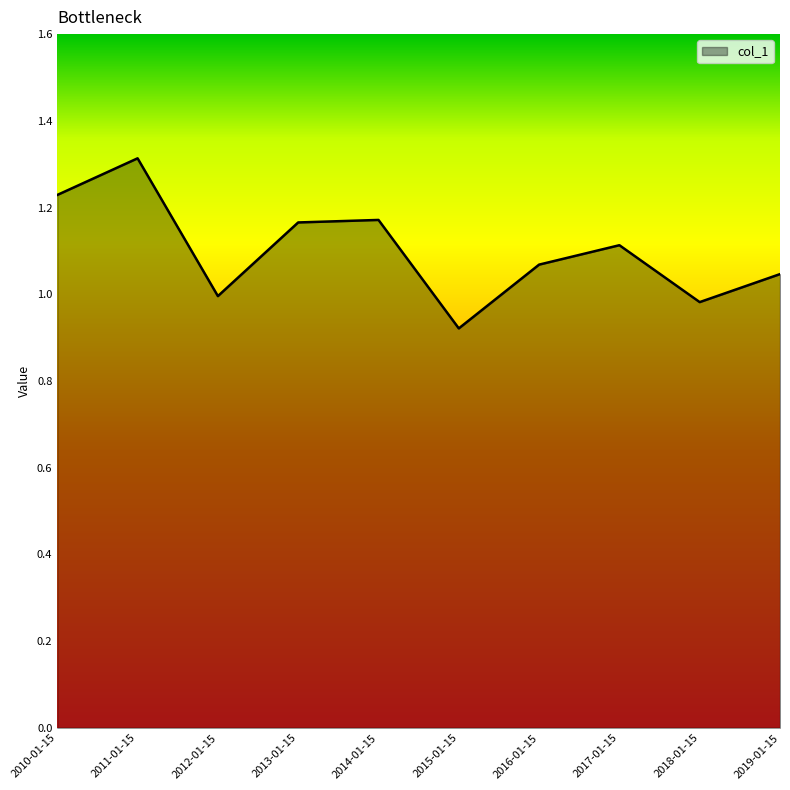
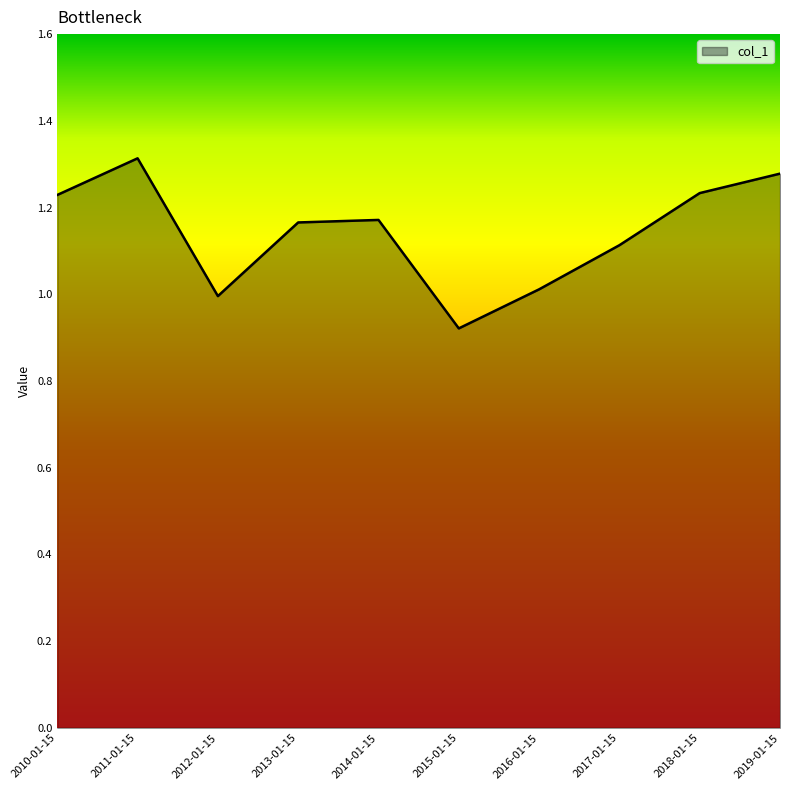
2016-01-15: 1.07 -> 1.01
2018-01-15: 0.98 -> 1.23
2019-01-15: 1.05 -> 1.28
